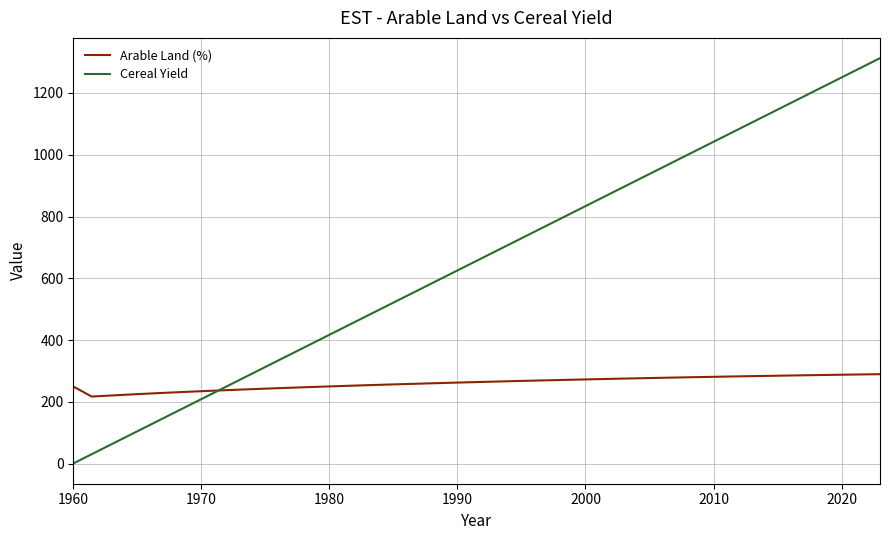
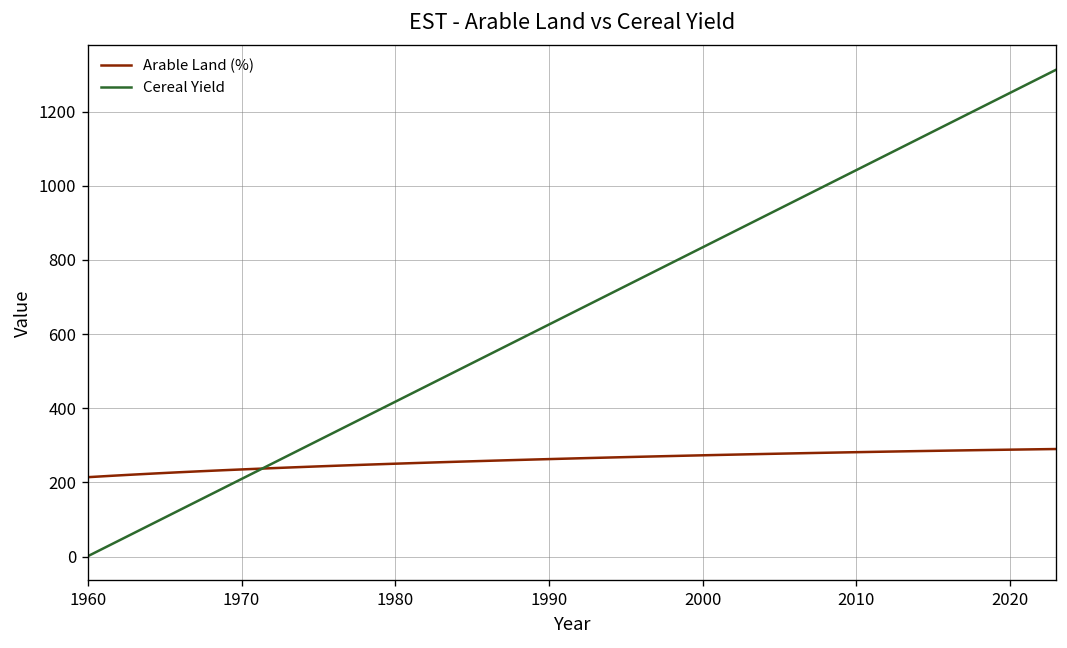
Arable Land (%), 1960: 250 -> 210
